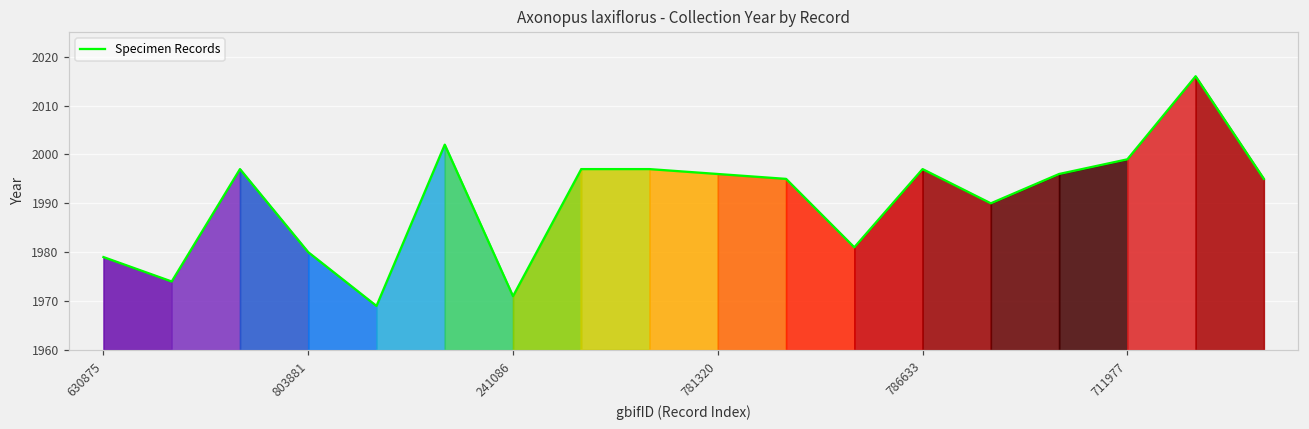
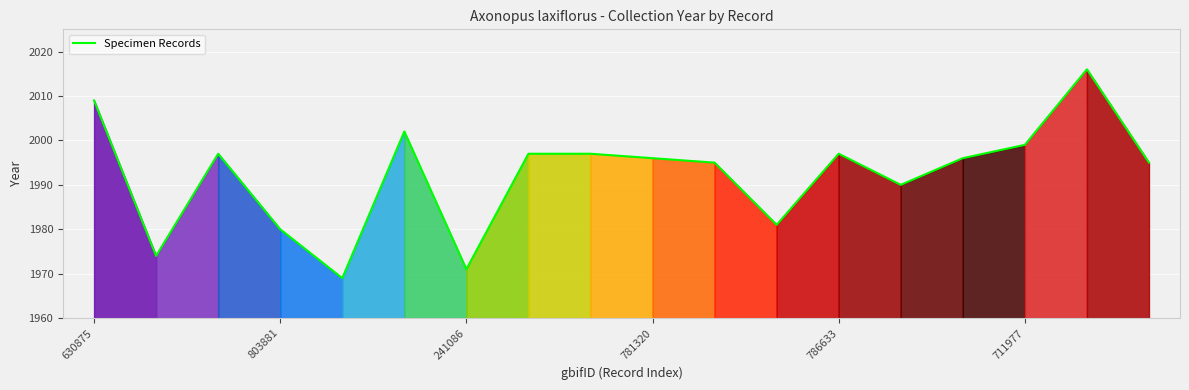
Specimen Records, 630875: 1979 -> 2009
